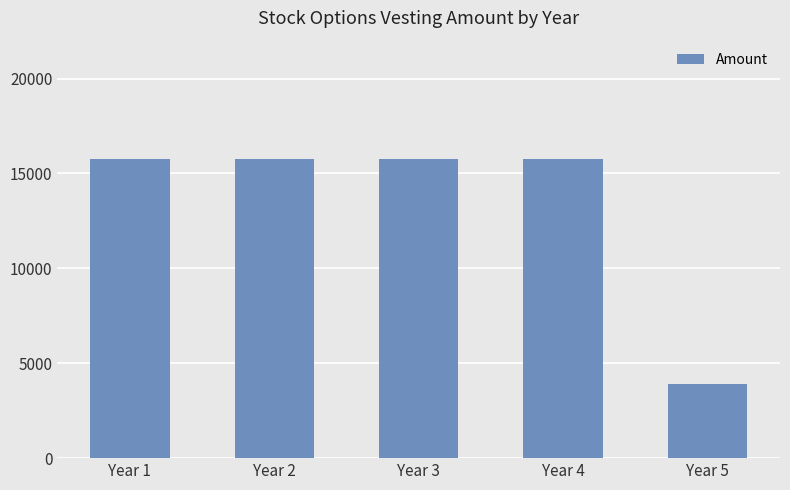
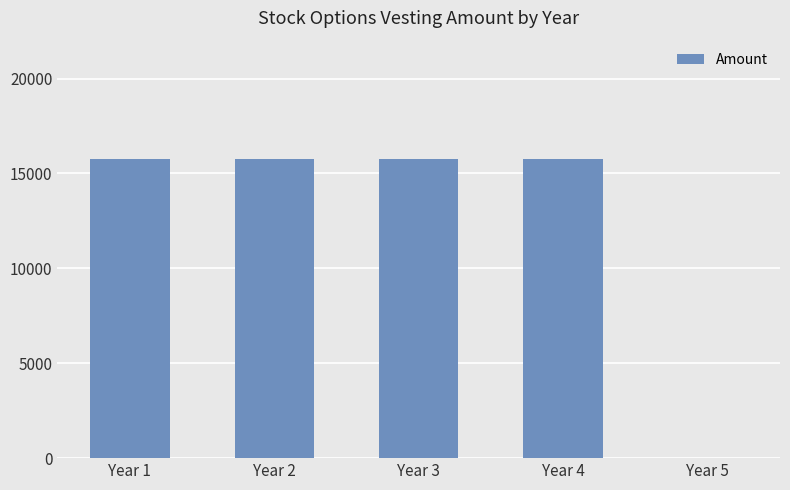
Year 5: 3900 -> 0
